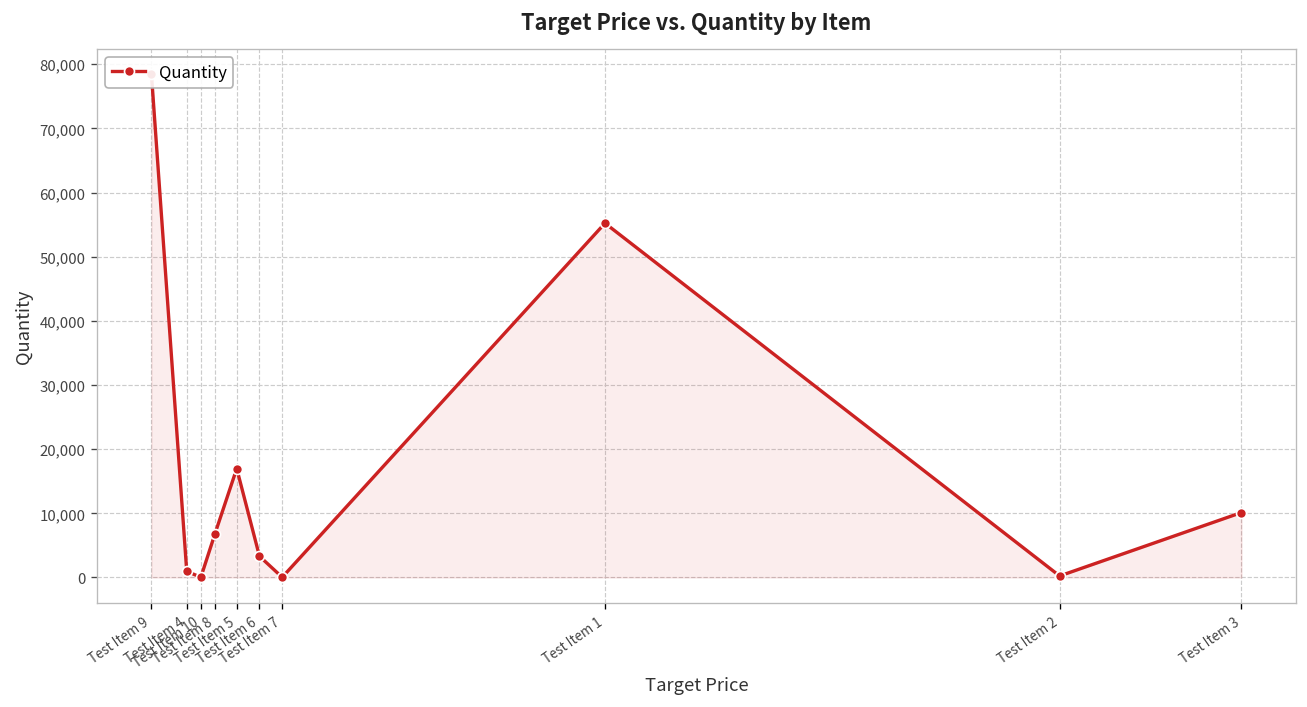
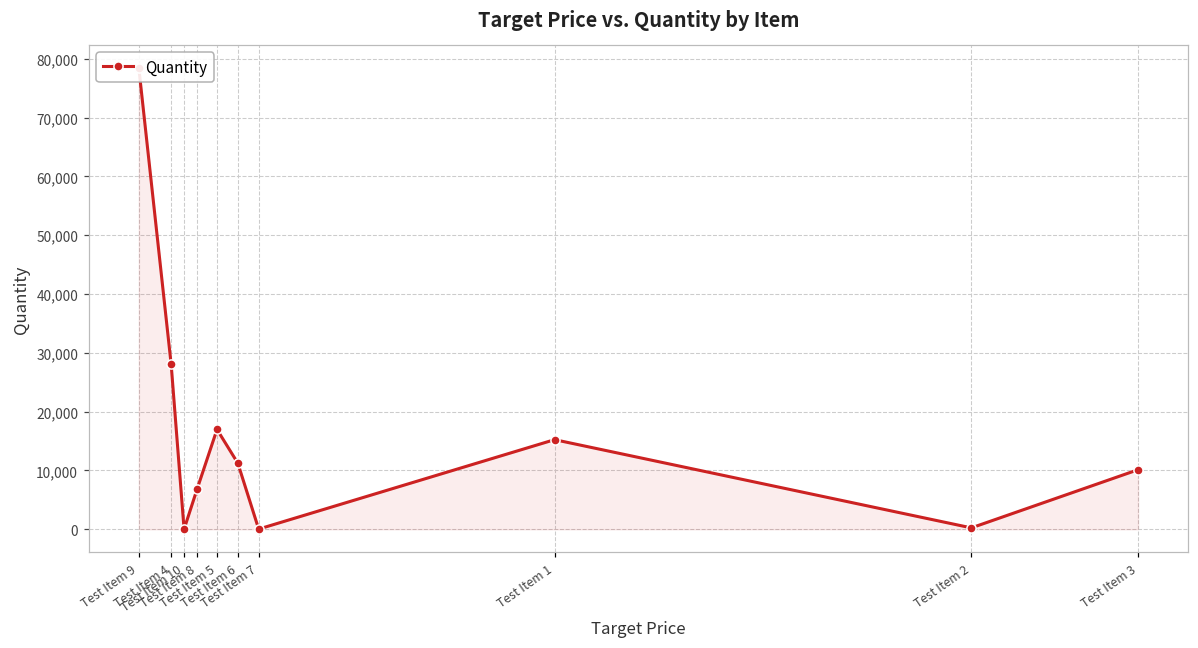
Test Item 4: 1,000 -> 28,000
Test Item 6: 3,000 -> 11,000
Test Item 1: 55,000 -> 15,000
